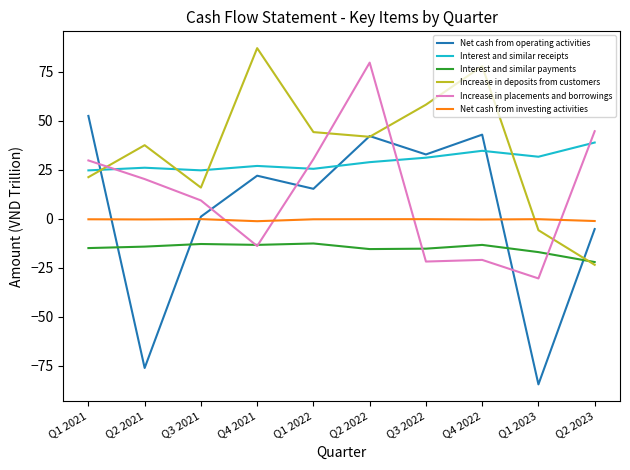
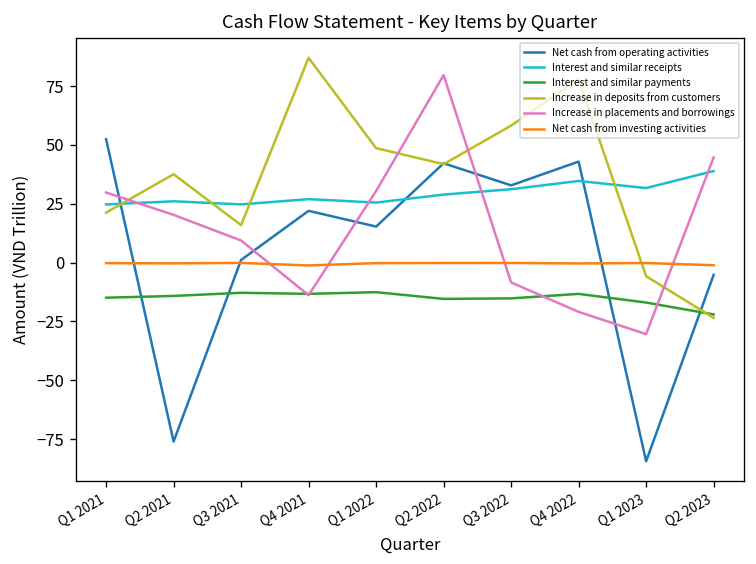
Increase in deposits from customers, Q1 2022: 44 -> 49
Increase in placements and borrowings, Q3 2022: -22 -> -8
